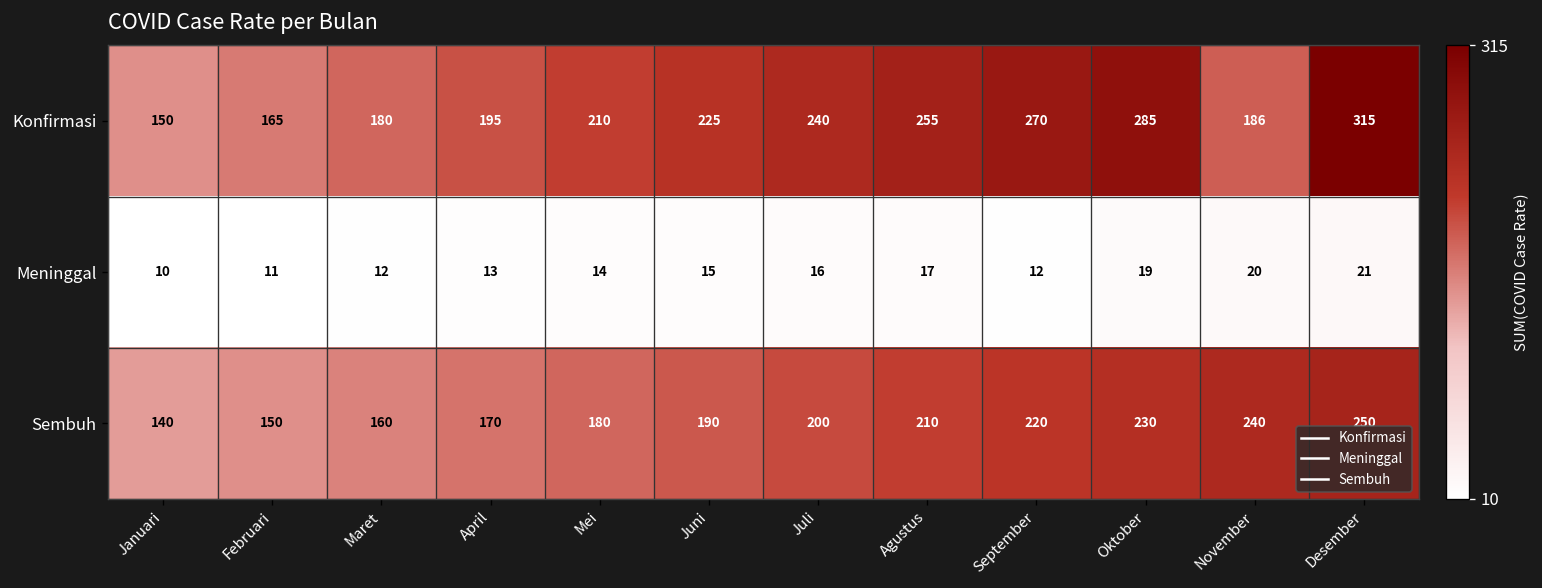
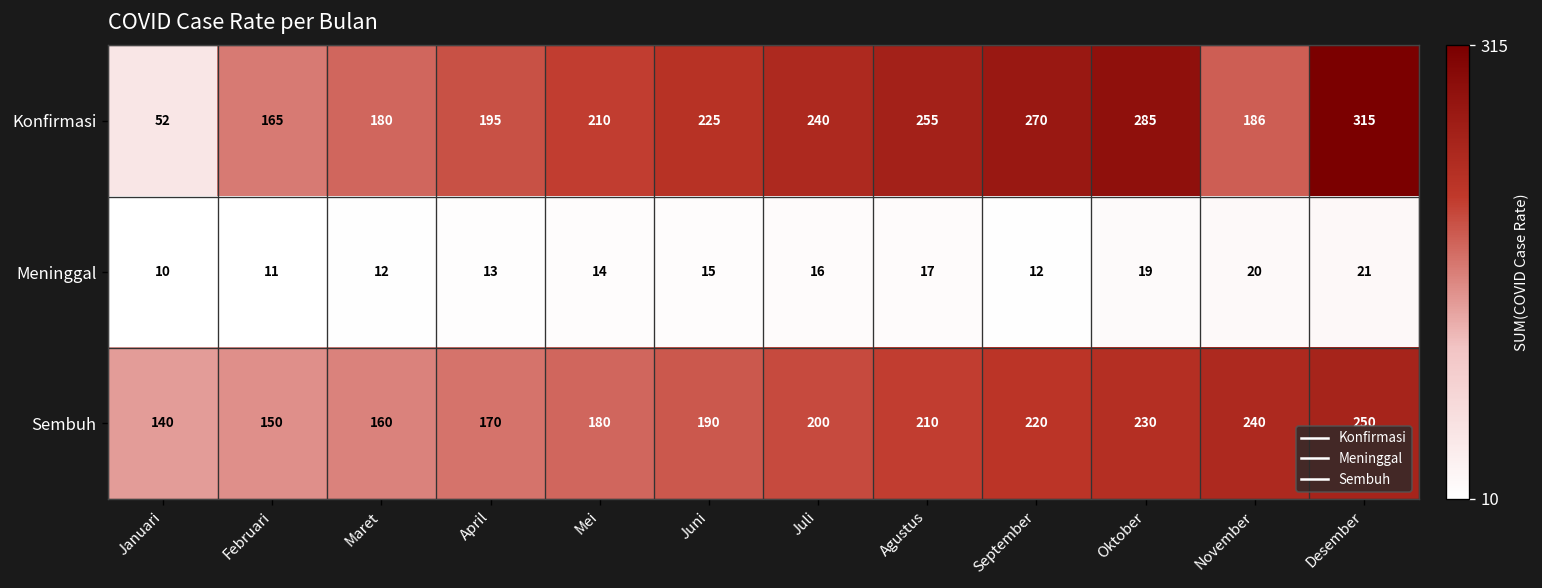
Konfirmasi, Januari: 150 -> 52
